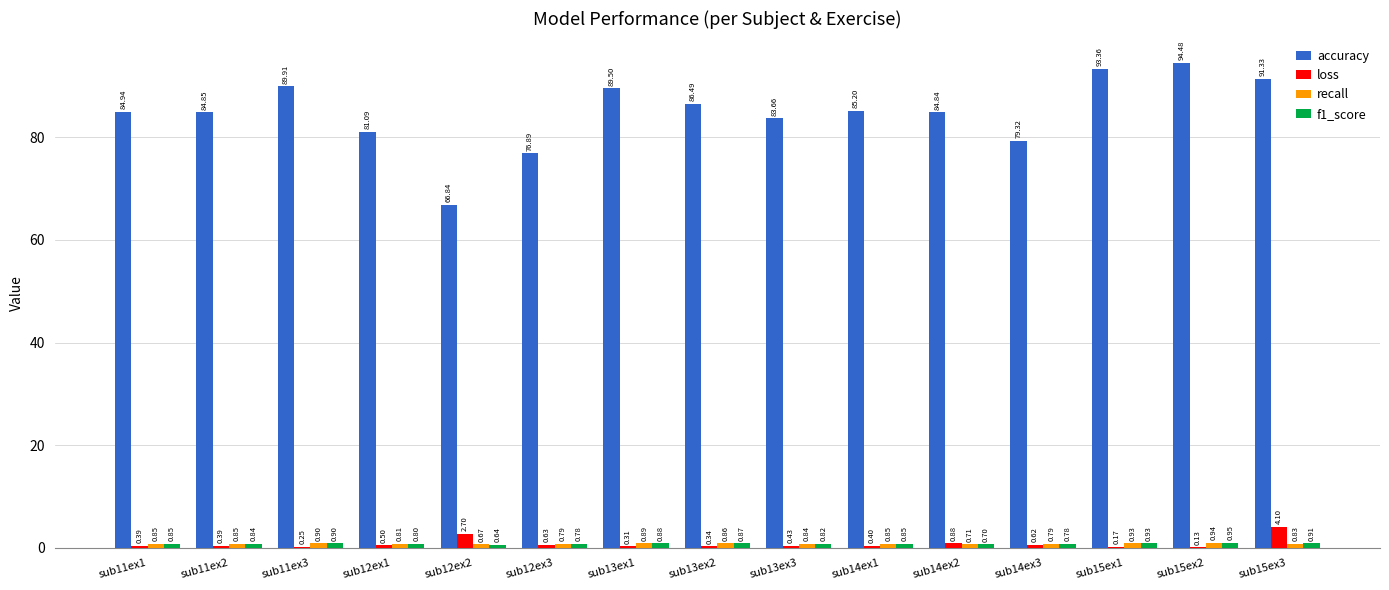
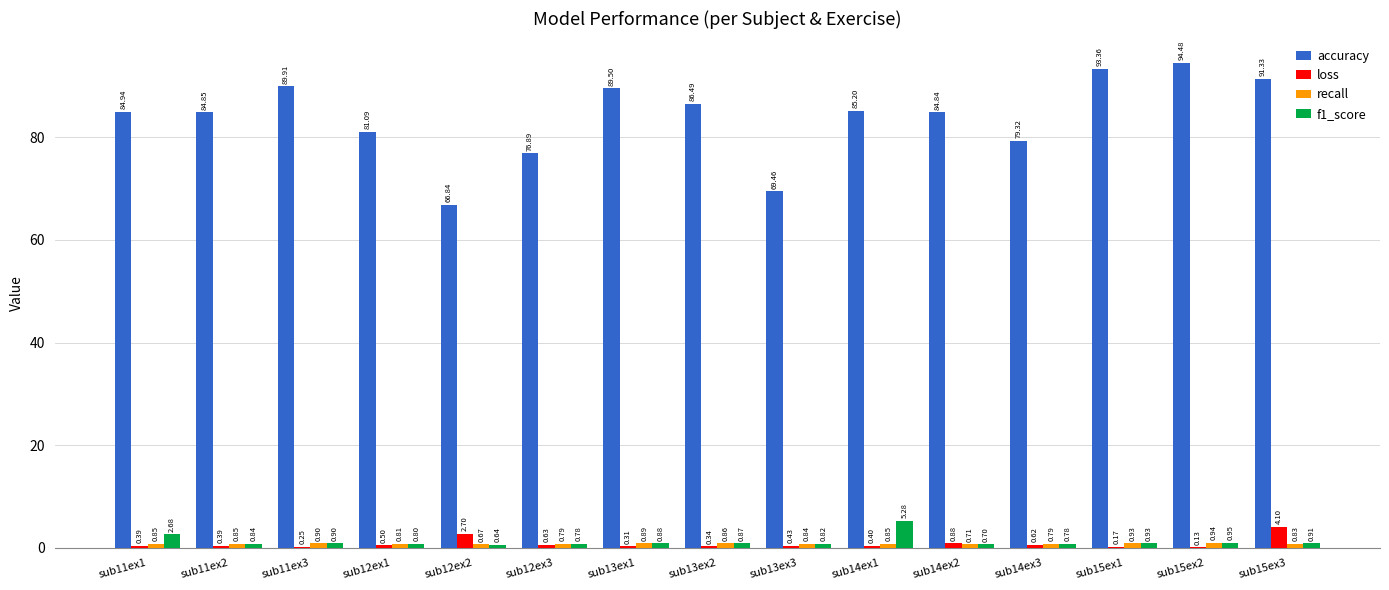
f1_score, sub11ex1: 0.85 -> 2.68
accuracy, sub13ex3: 83.66 -> 69.46
f1_score, sub14ex1: 0.85 -> 5.28
